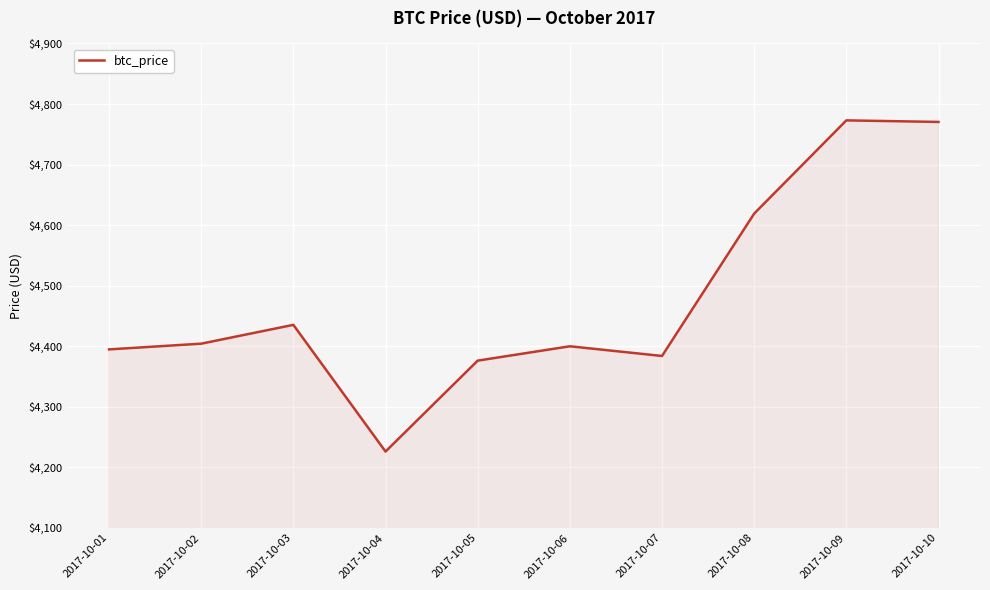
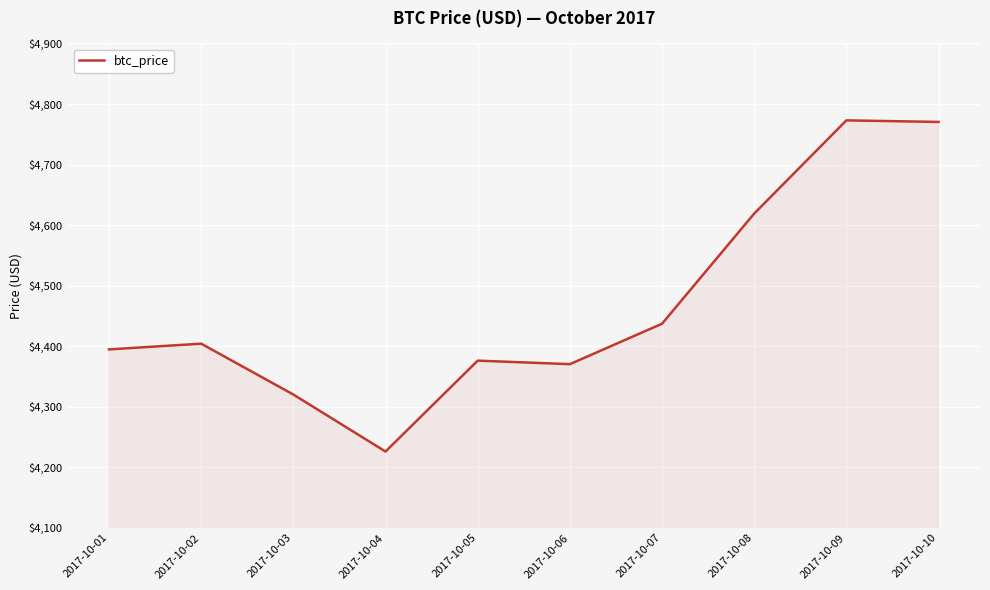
2017-10-03: $4,440 -> $4,320
2017-10-06: $4,400 -> $4,370
2017-10-07: $4,380 -> $4,440
